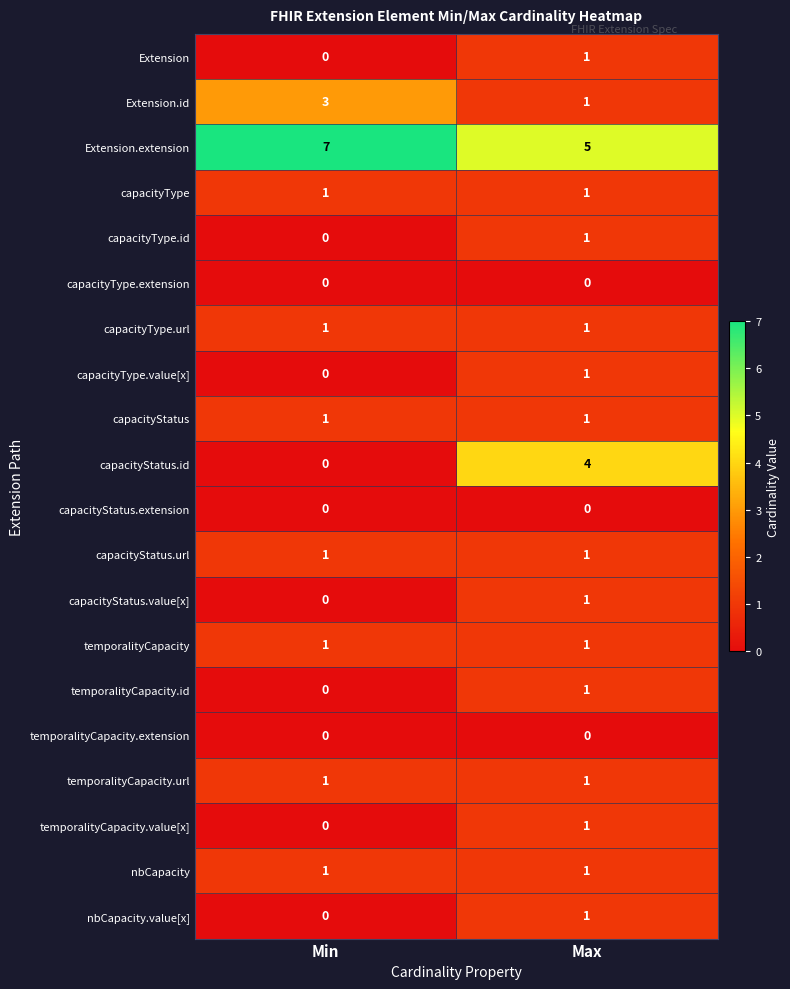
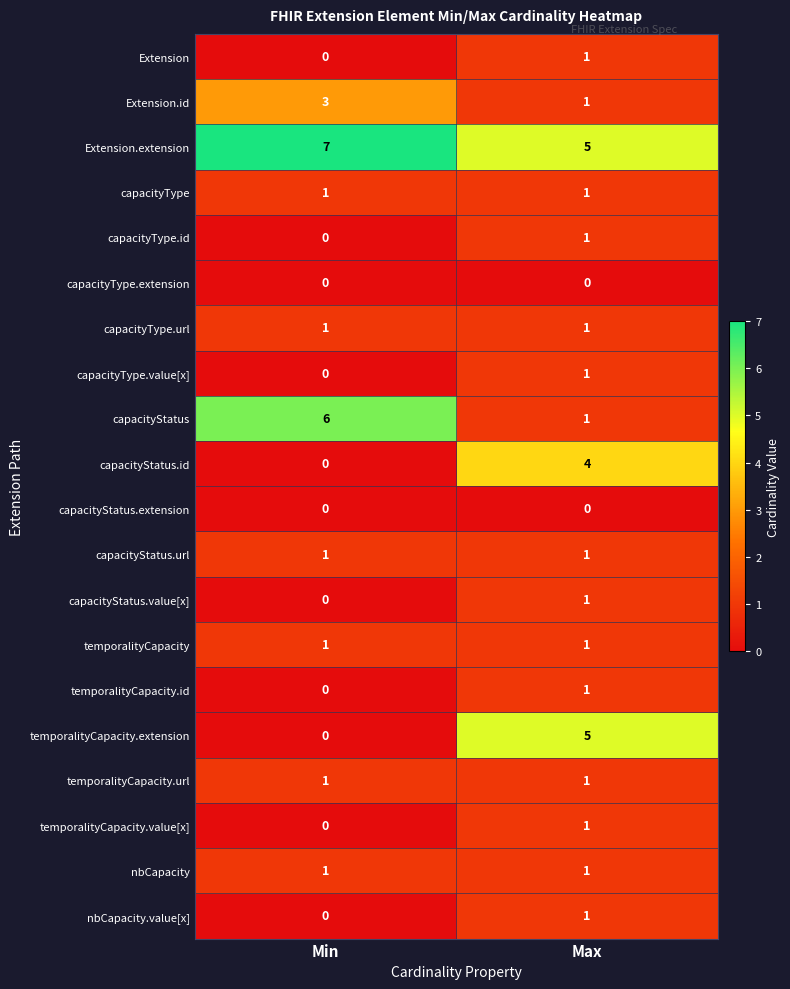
capacityStatus, Min: 1 -> 6
temporalityCapacity.extension, Max: 0 -> 5
